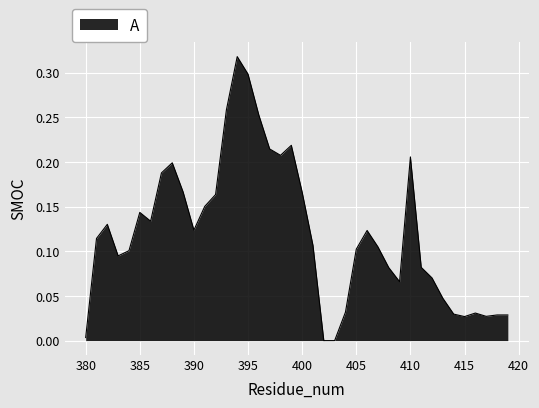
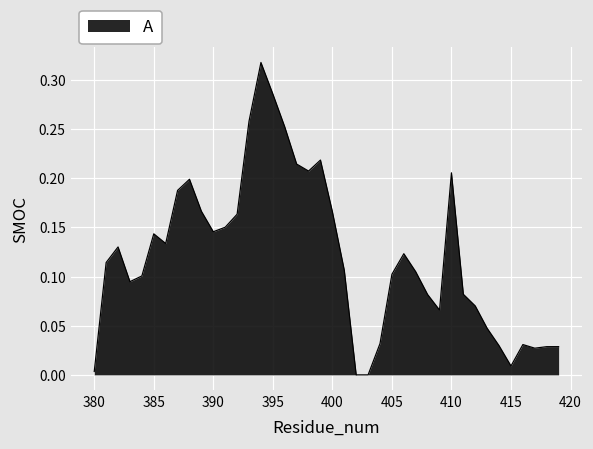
390: 0.12 -> 0.15
395: 0.30 -> 0.29
415: 0.03 -> 0.01
